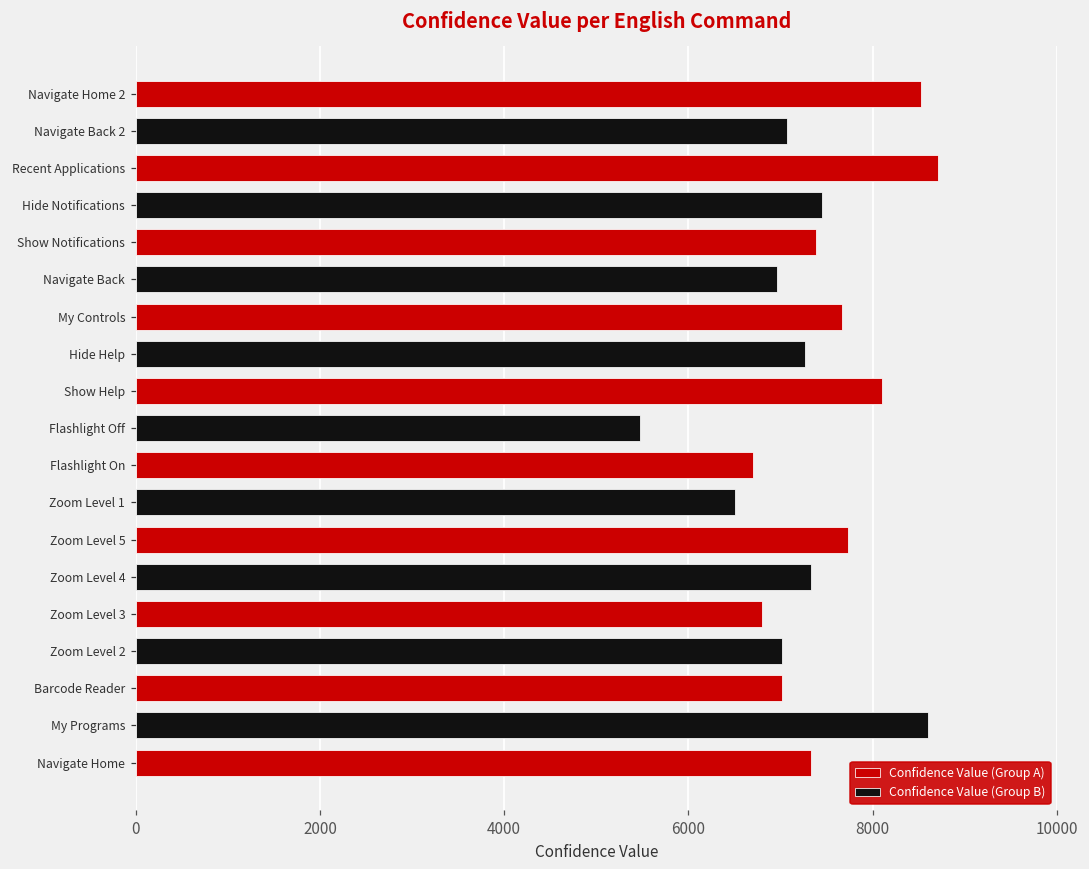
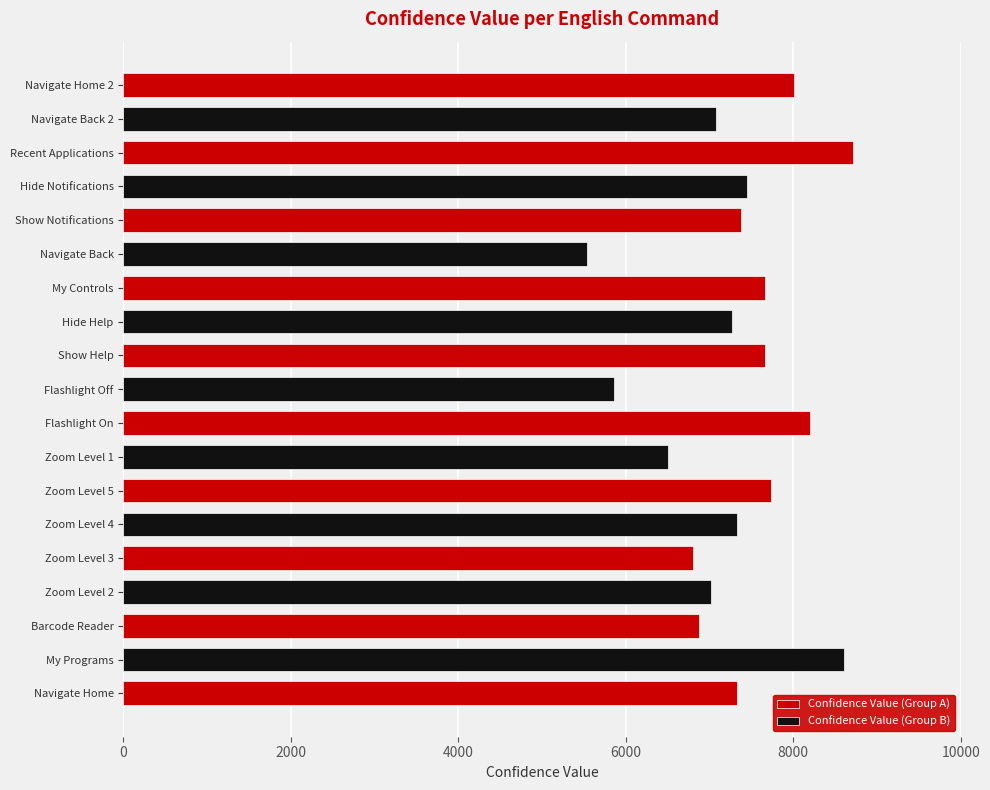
Confidence Value (Group A), Navigate Home 2: 8500 -> 8000
Confidence Value (Group B), Navigate Back: 7000 -> 5500
Confidence Value (Group A), Show Help: 8100 -> 7700
Confidence Value (Group B), Flashlight Off: 5500 -> 5900
Confidence Value (Group A), Flashlight On: 6700 -> 8200
Confidence Value (Group A), Barcode Reader: 7000 -> 6900
